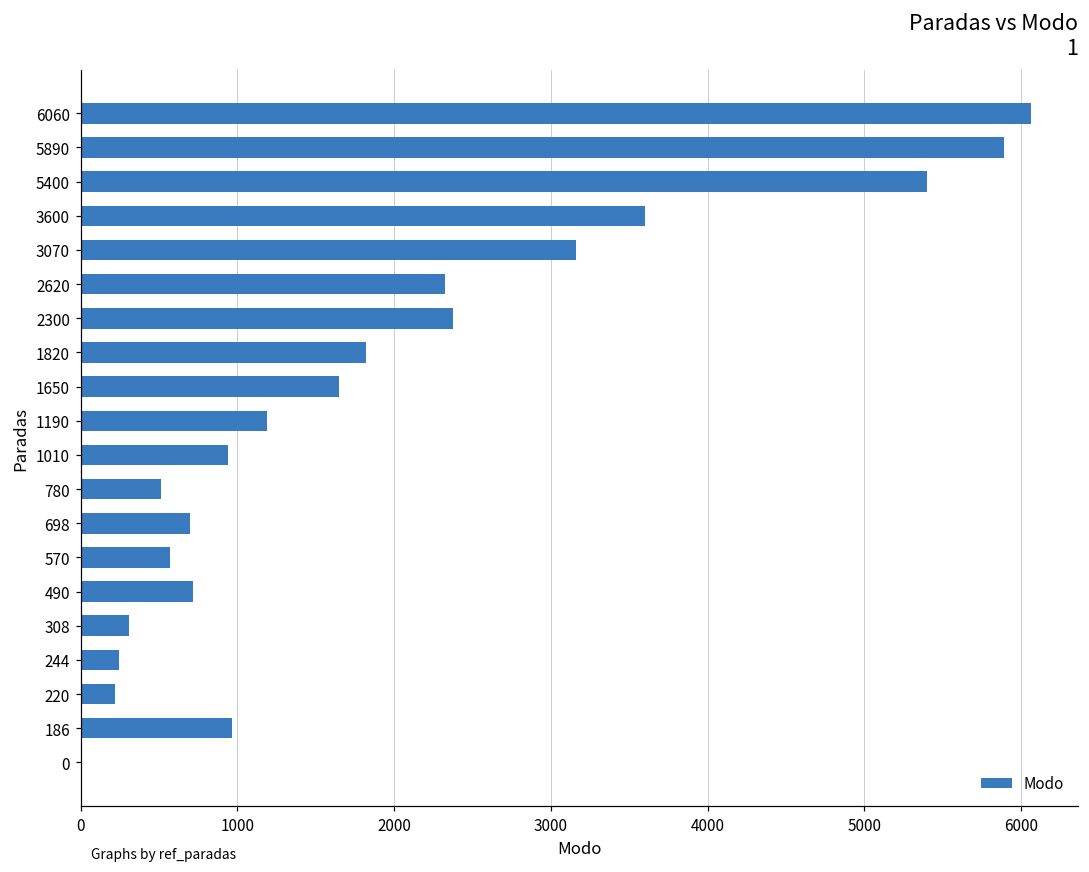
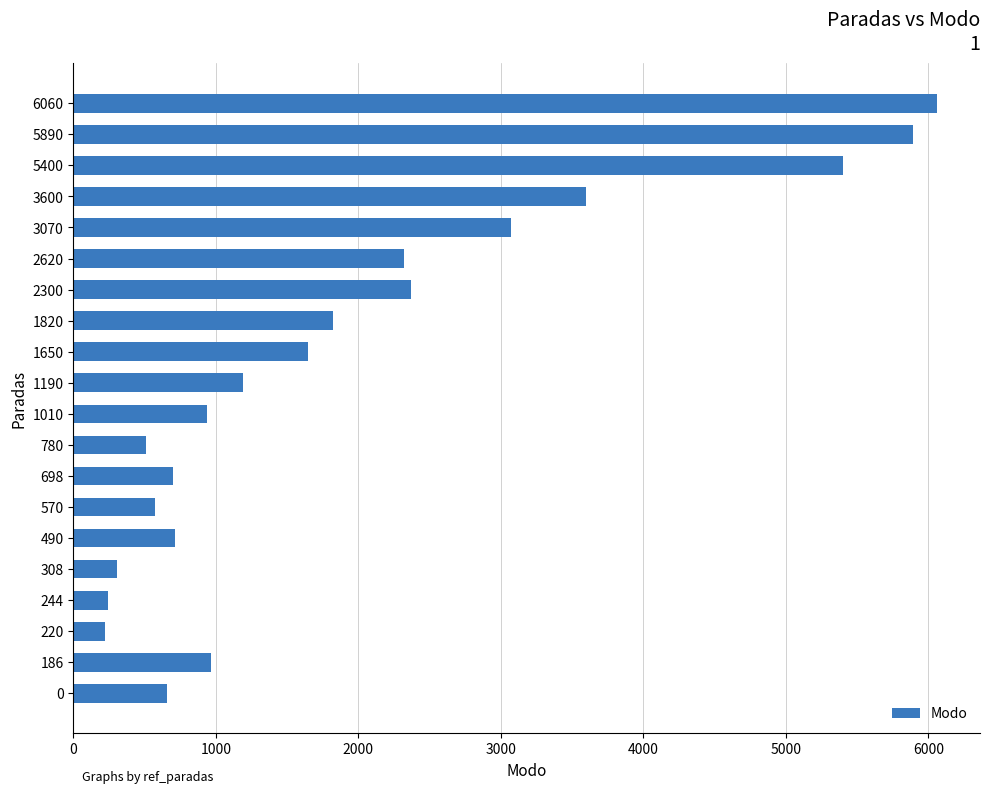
3070: 3160 -> 3070
0: 0 -> 660
